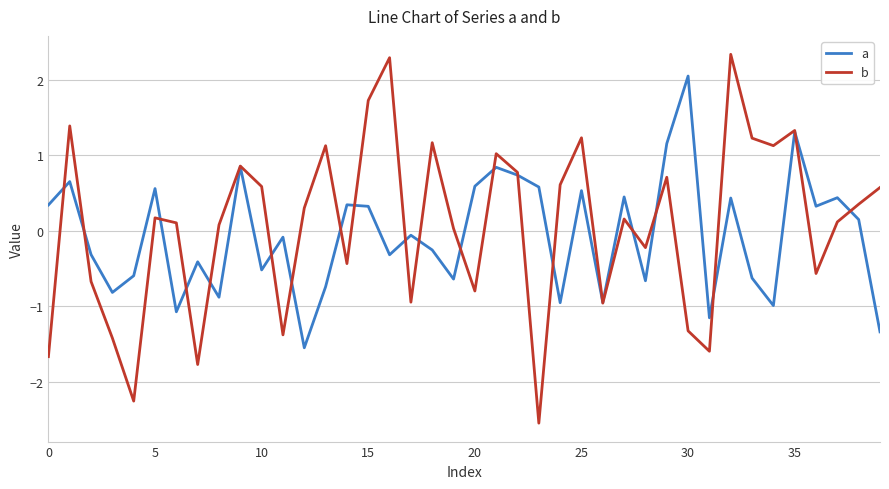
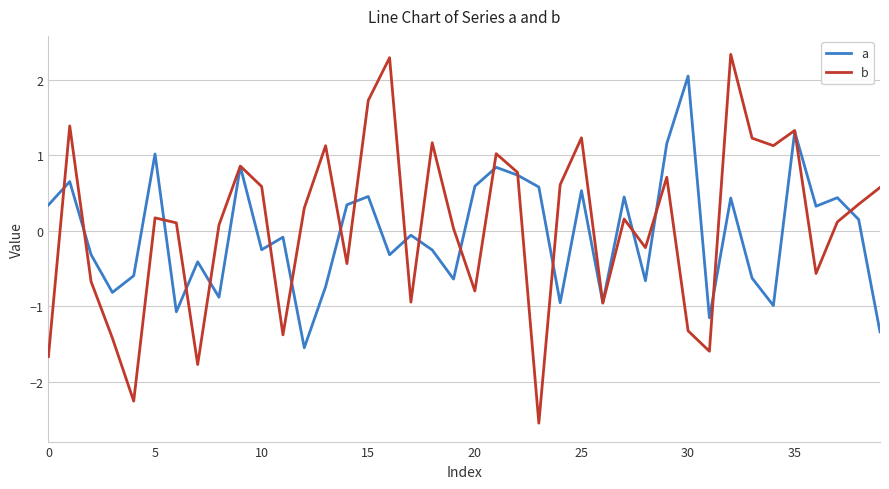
a, 5: 0.6 -> 1.0
a, 10: -0.5 -> -0.2
a, 15: 0.3 -> 0.5
